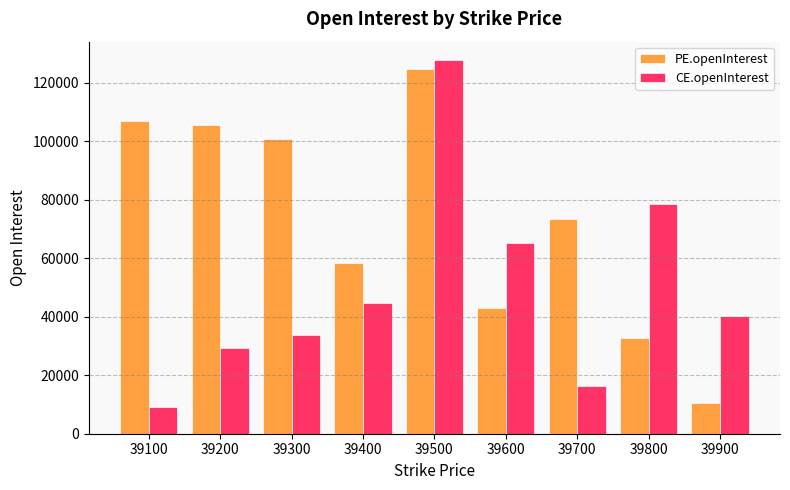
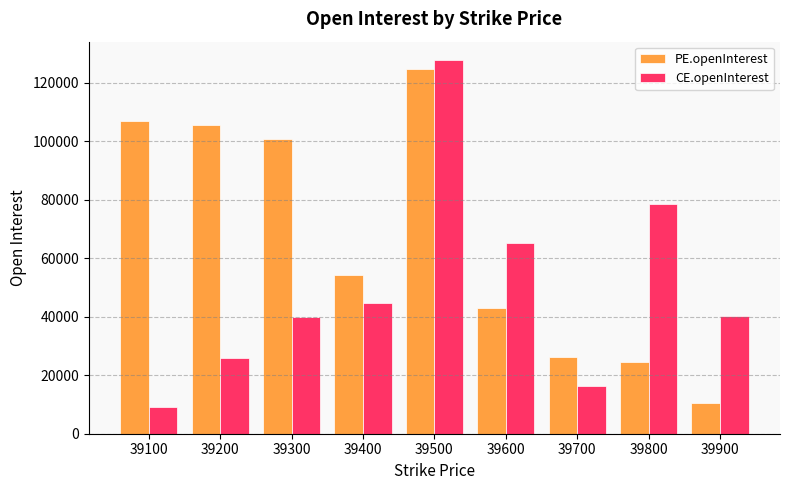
CE.openInterest, 39200: 29000 -> 26000
CE.openInterest, 39300: 34000 -> 40000
PE.openInterest, 39400: 58000 -> 54000
PE.openInterest, 39700: 73000 -> 26000
PE.openInterest, 39800: 33000 -> 25000
